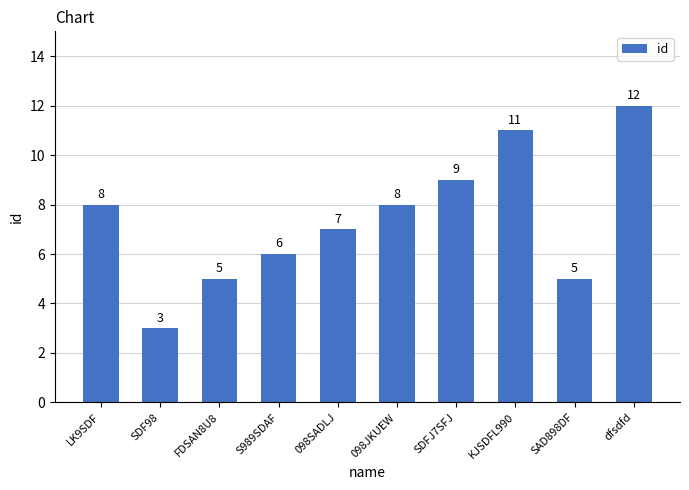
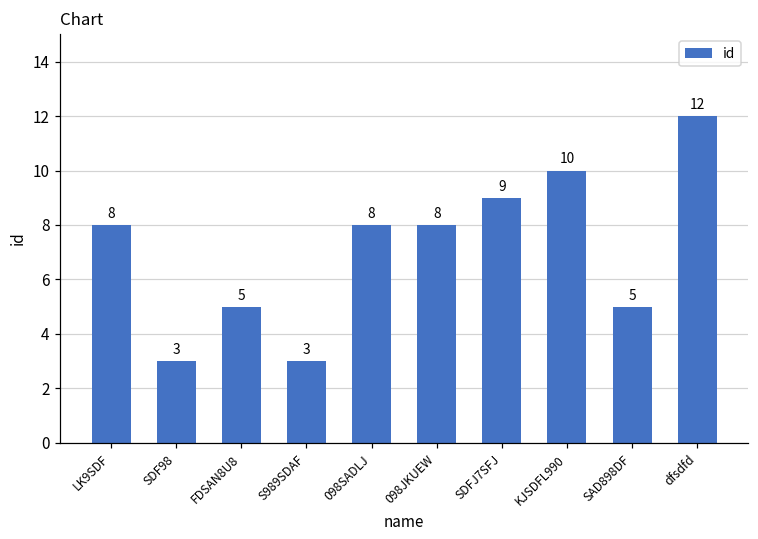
S989SDAF: 6 -> 3
098SADLJ: 7 -> 8
KJSDFL990: 11 -> 10
